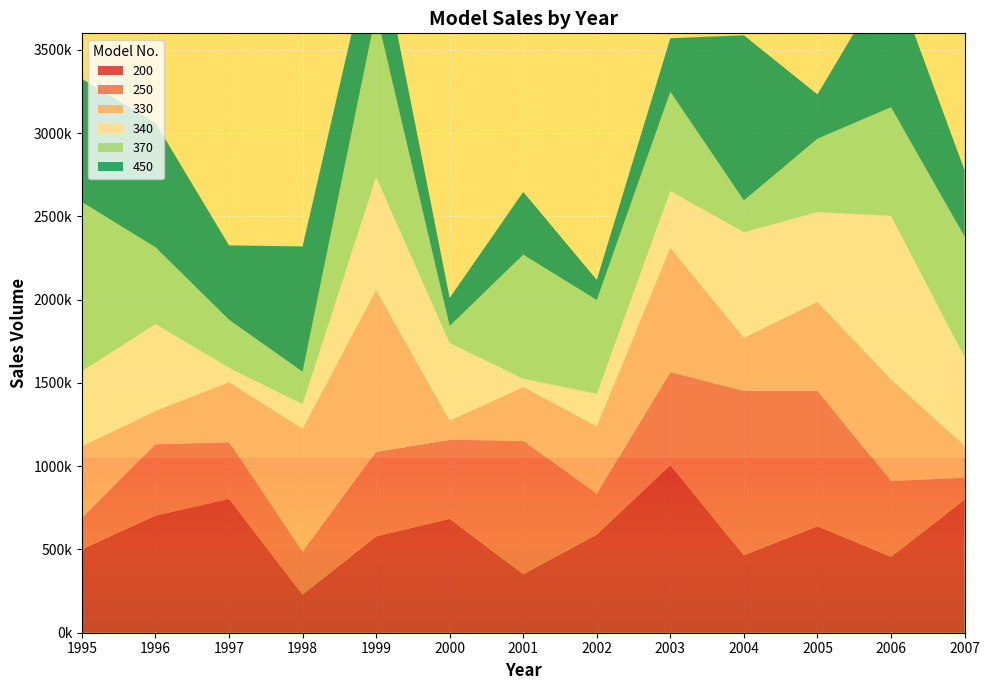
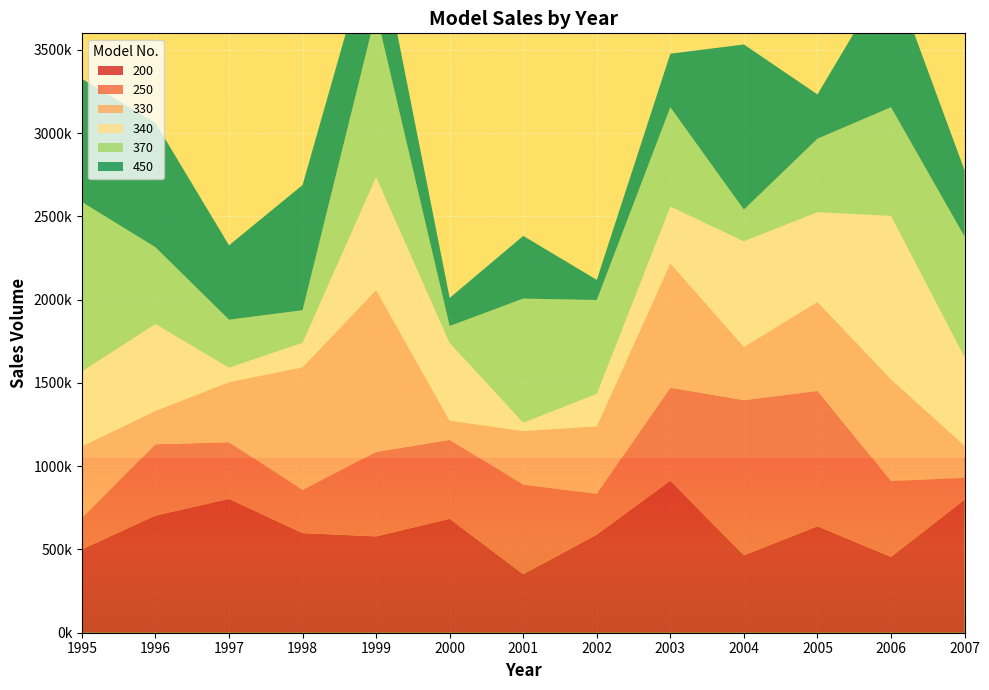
200, 1998: 230000 -> 600000
250, 2001: 800000 -> 540000
200, 2003: 1010000 -> 910000
250, 2004: 990000 -> 930000
